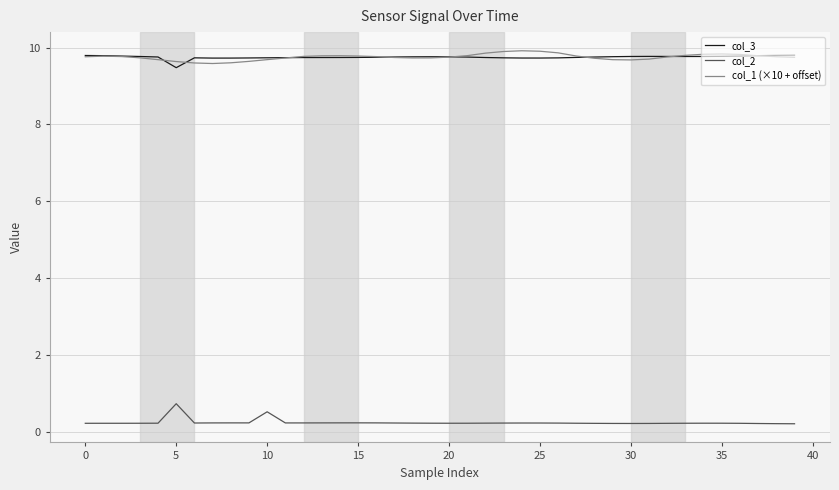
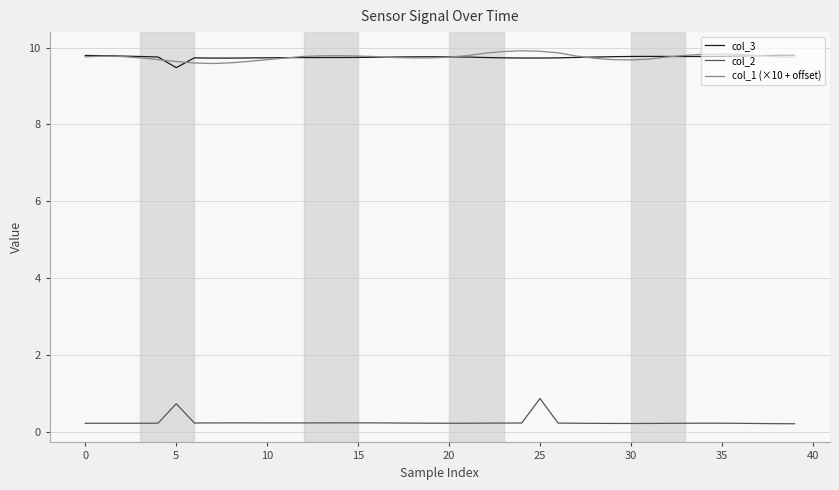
col_2, 10: 0.5 -> 0.2
col_2, 25: 0.2 -> 0.9
